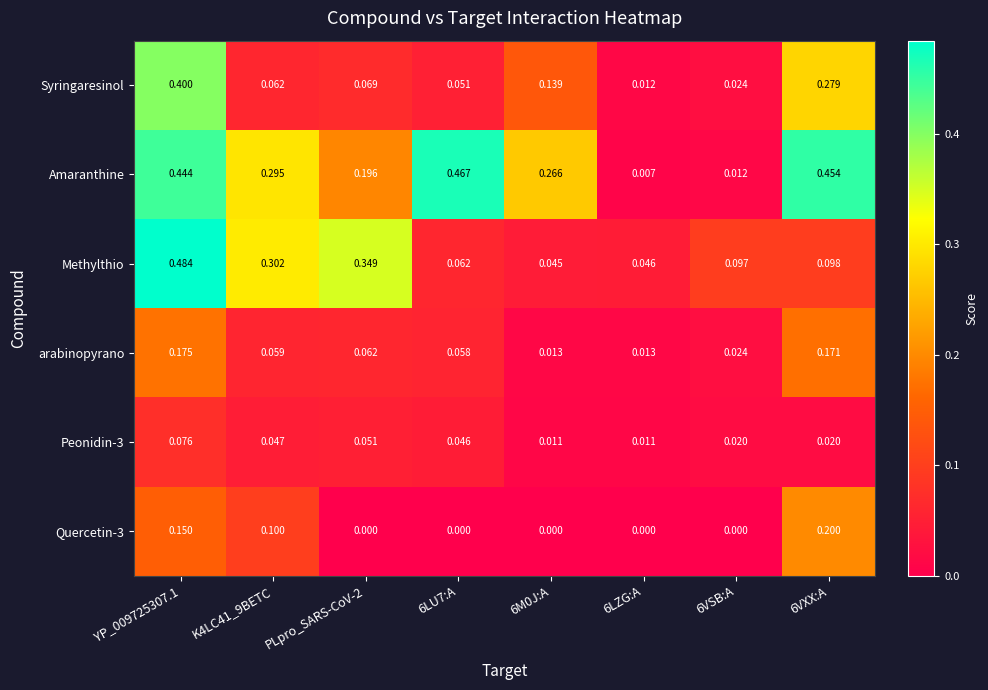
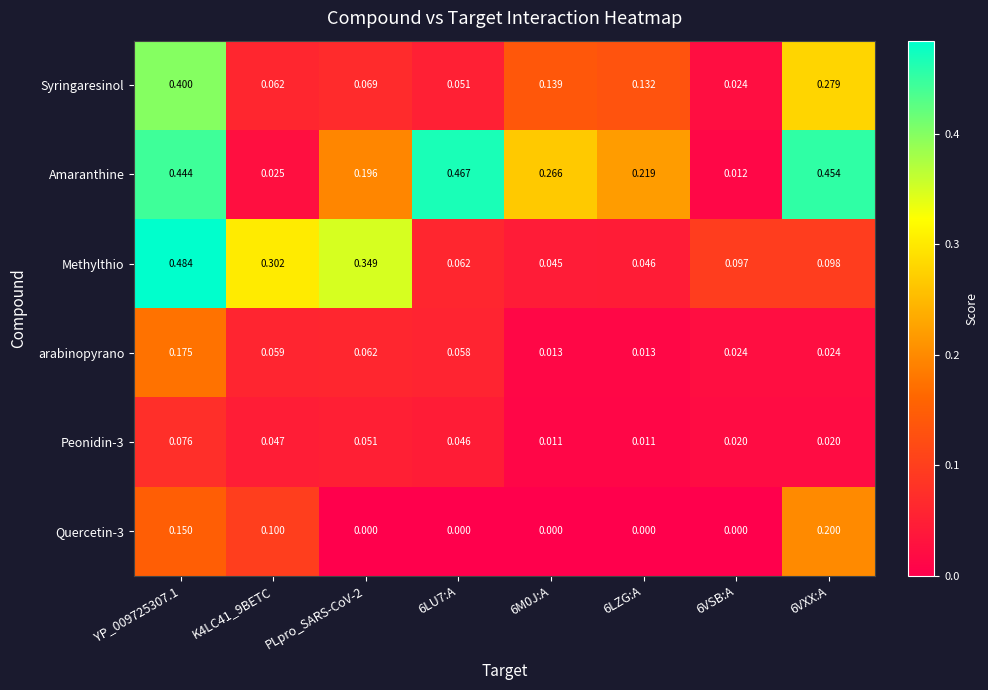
Syringaresinol, 6LZG:A: 0.012 -> 0.132
Amaranthine, K4LC41_9BETC: 0.295 -> 0.025
Amaranthine, 6LZG:A: 0.007 -> 0.219
arabinopyrano, 6VXX:A: 0.171 -> 0.024
